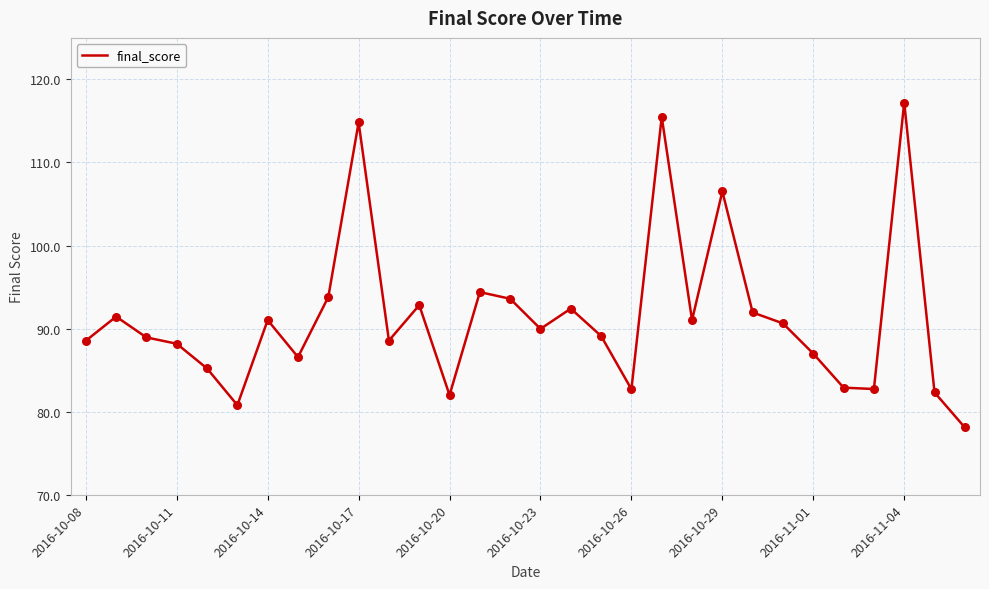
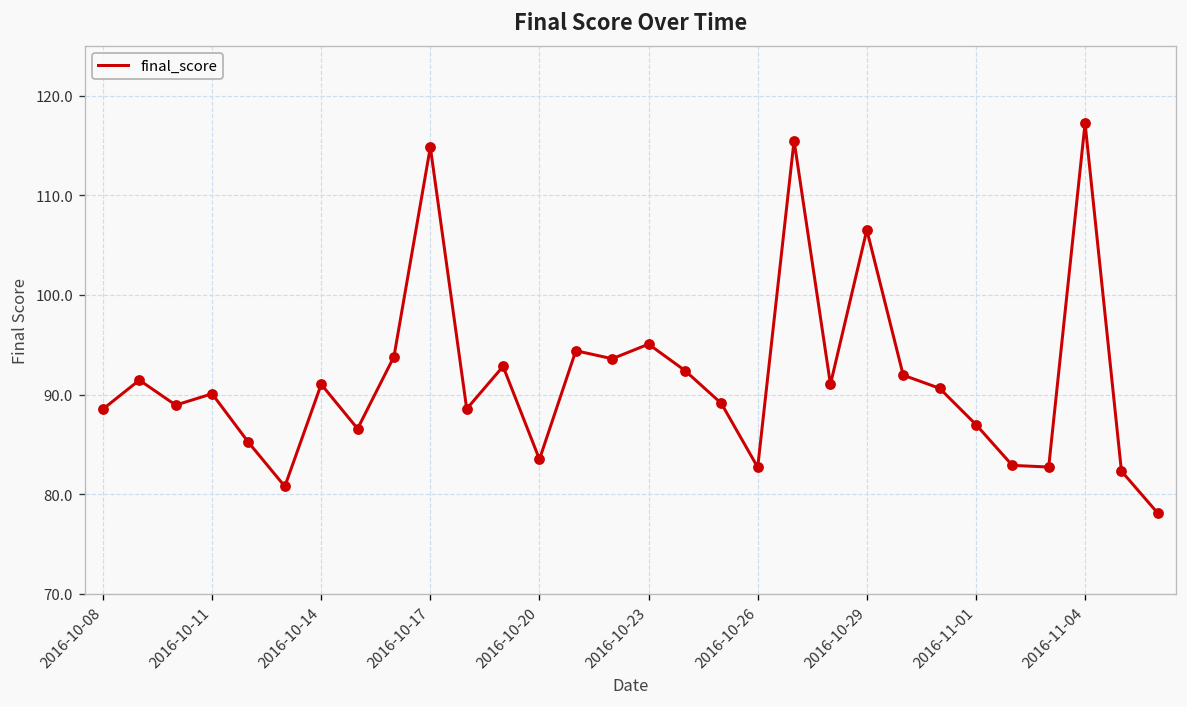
2016-10-11: 88 -> 90
2016-10-20: 82 -> 84
2016-10-23: 90 -> 95
